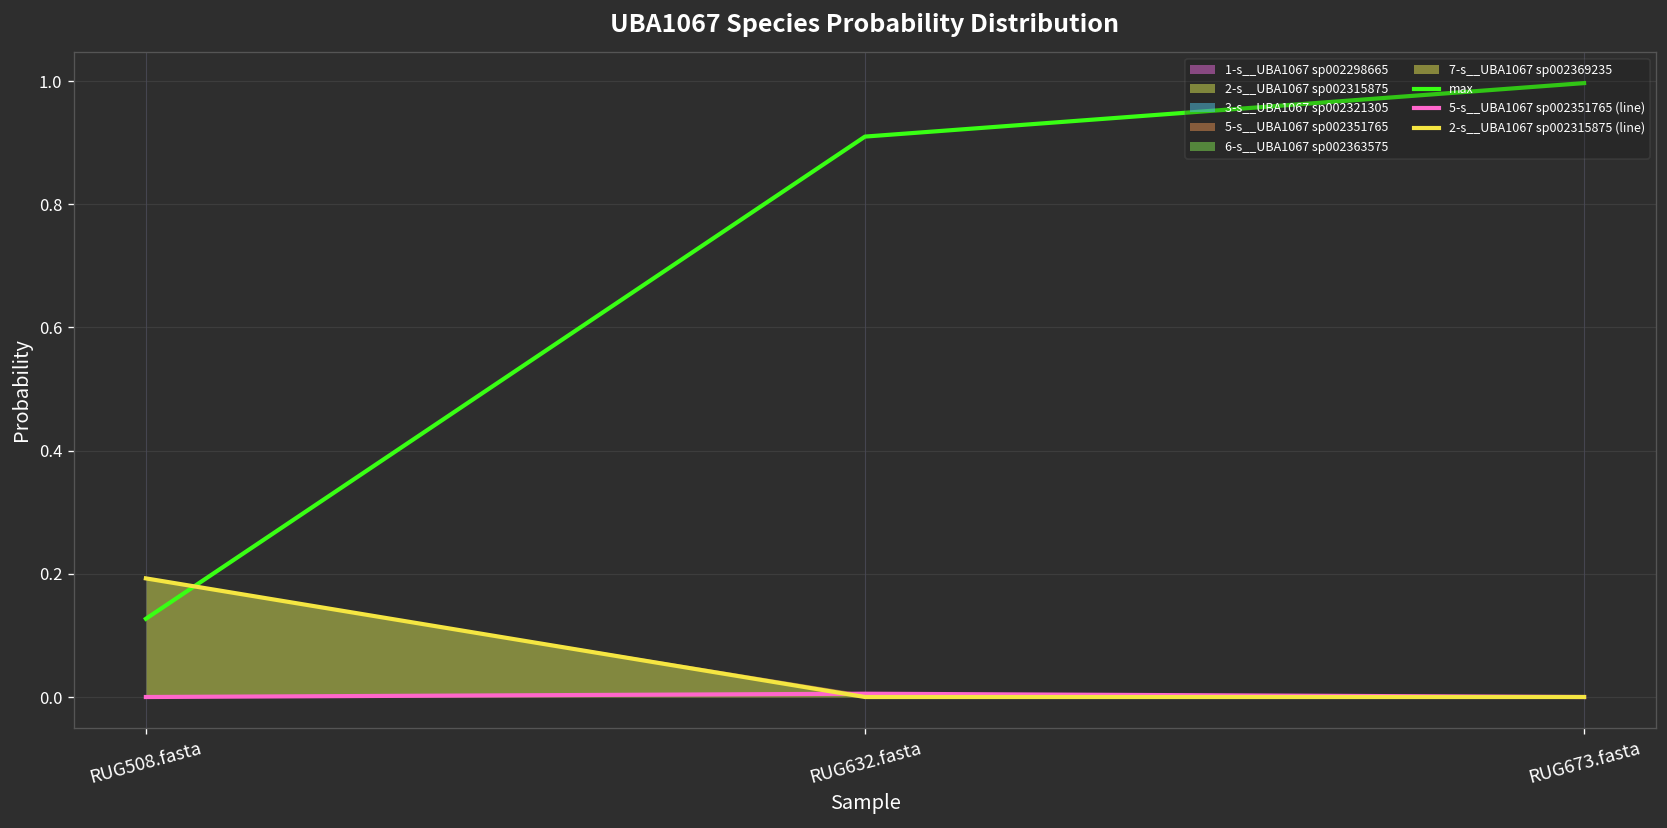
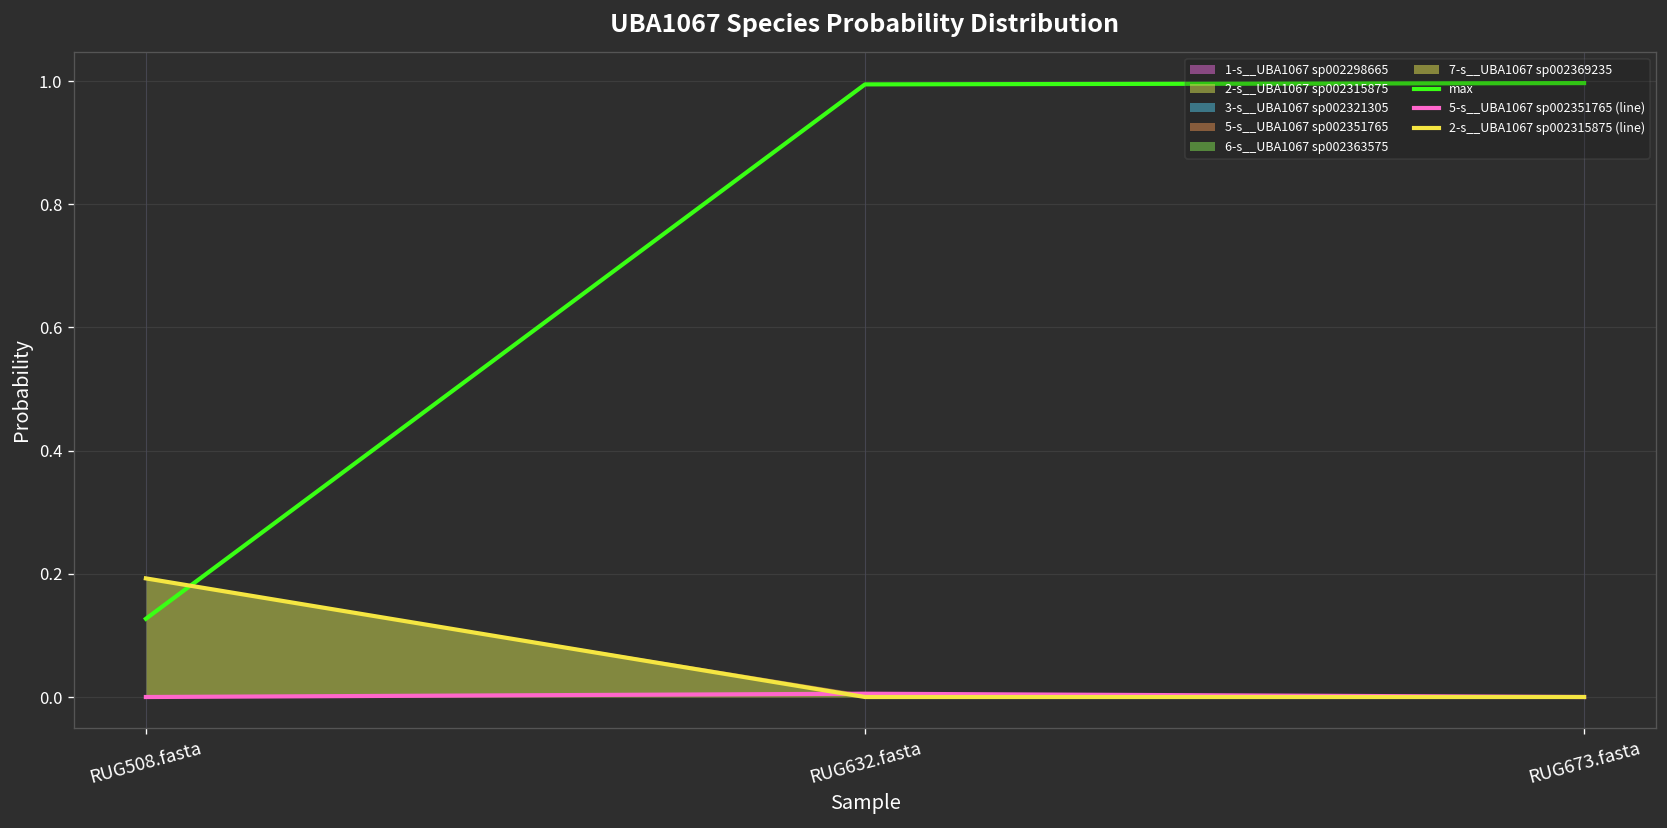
max, RUG632.fasta: 0.91 -> 0.99
